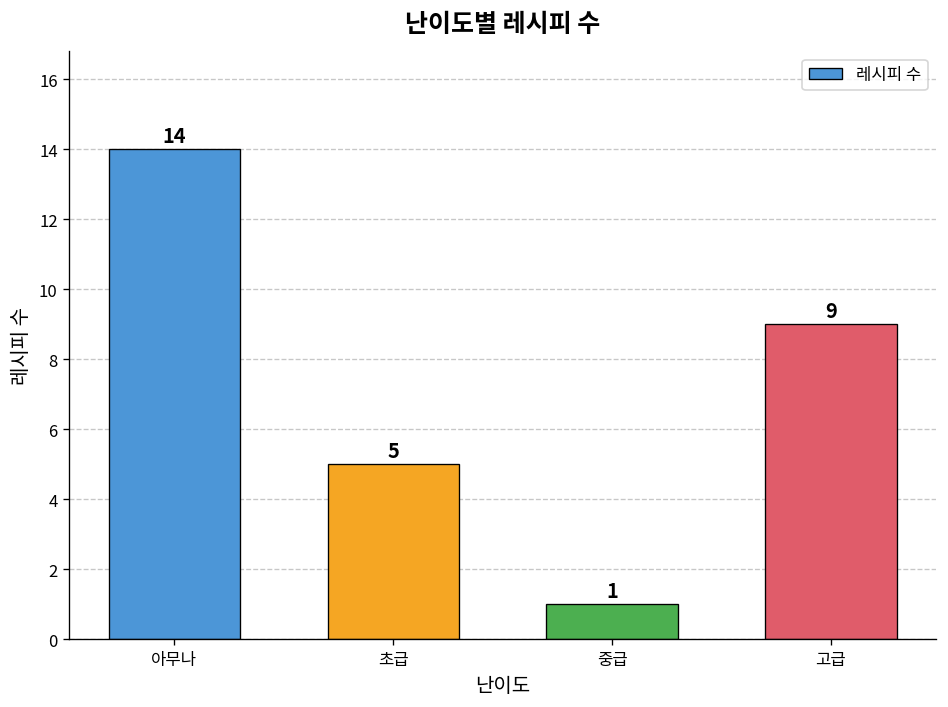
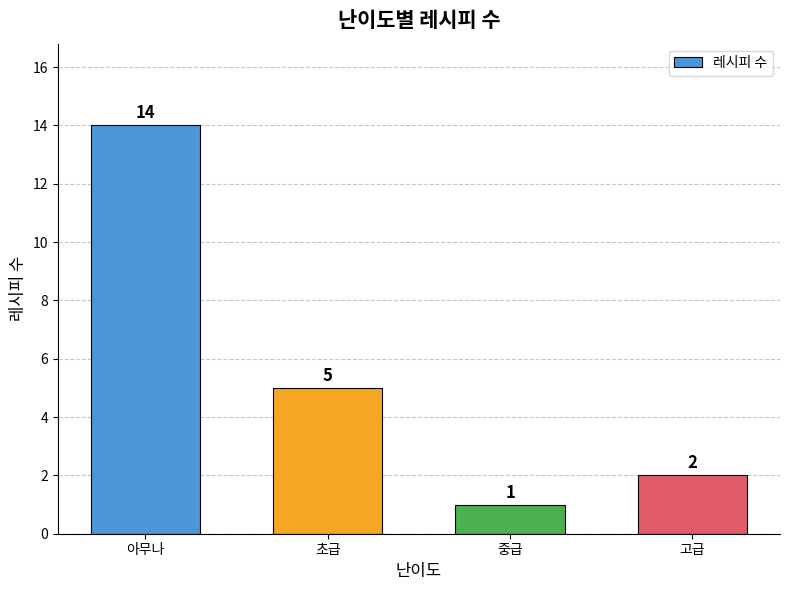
고급: 9 -> 2
